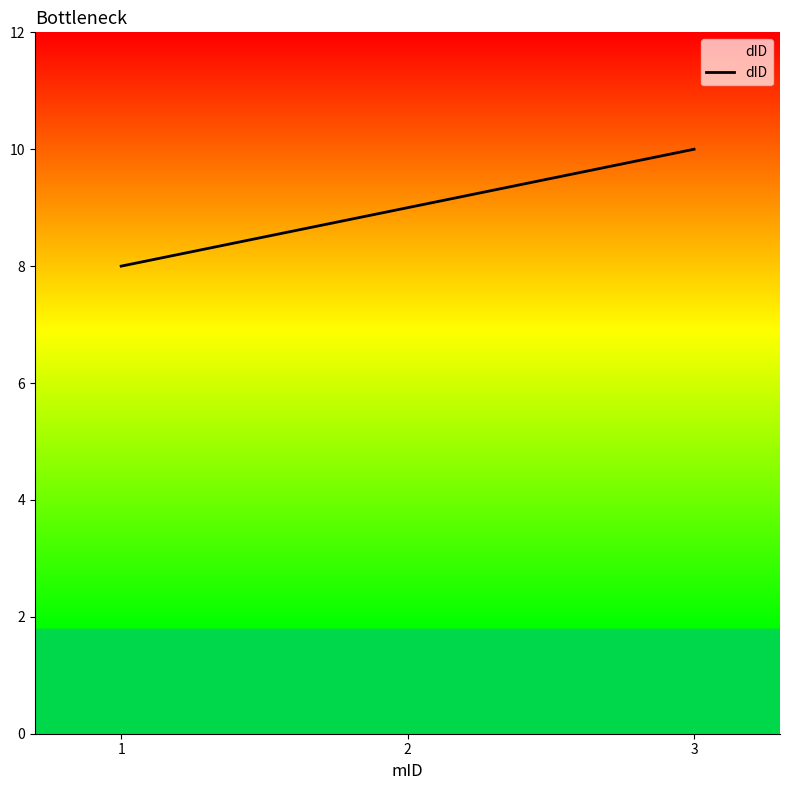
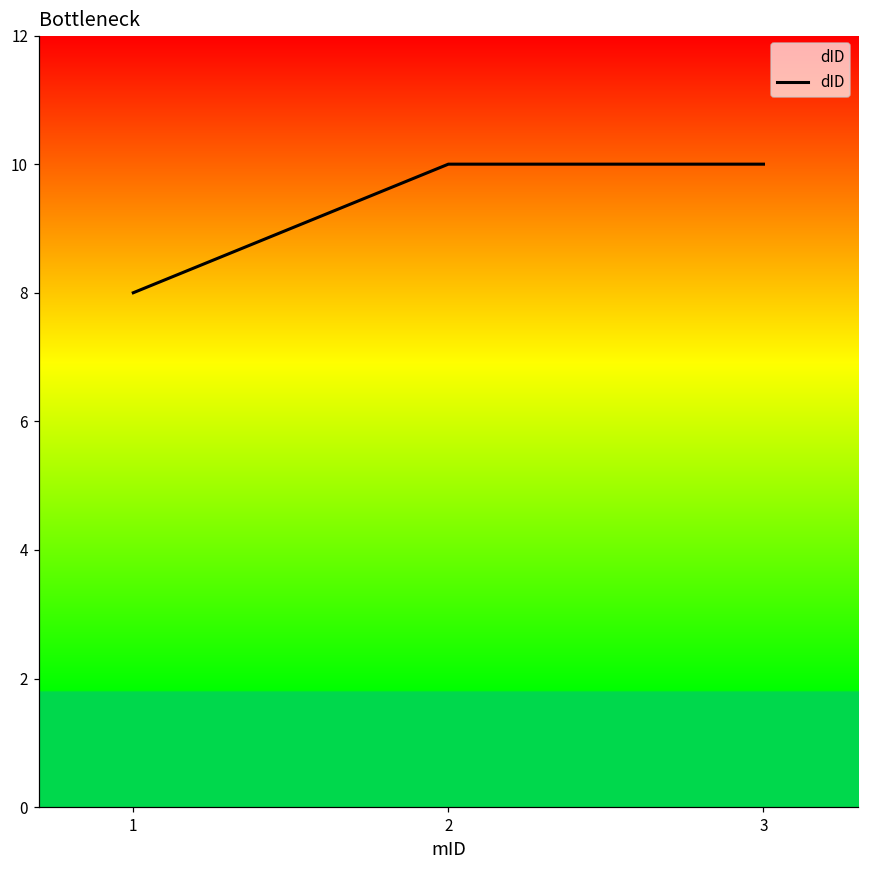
2: 9 -> 10
